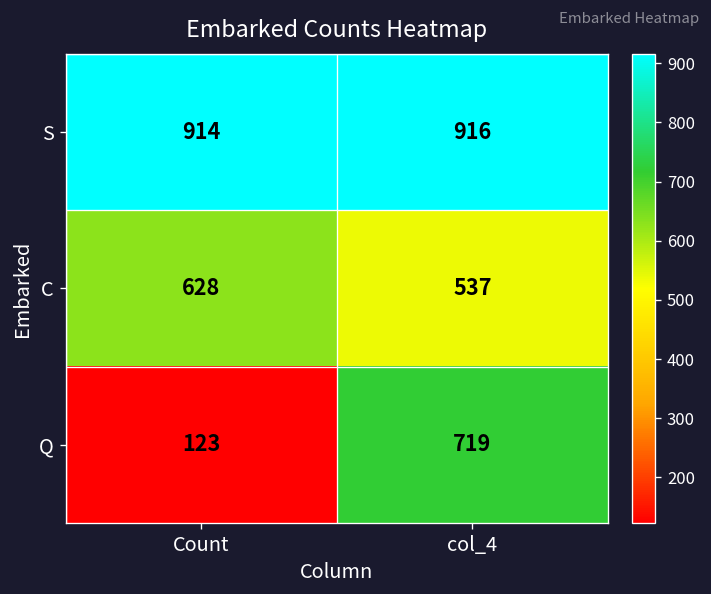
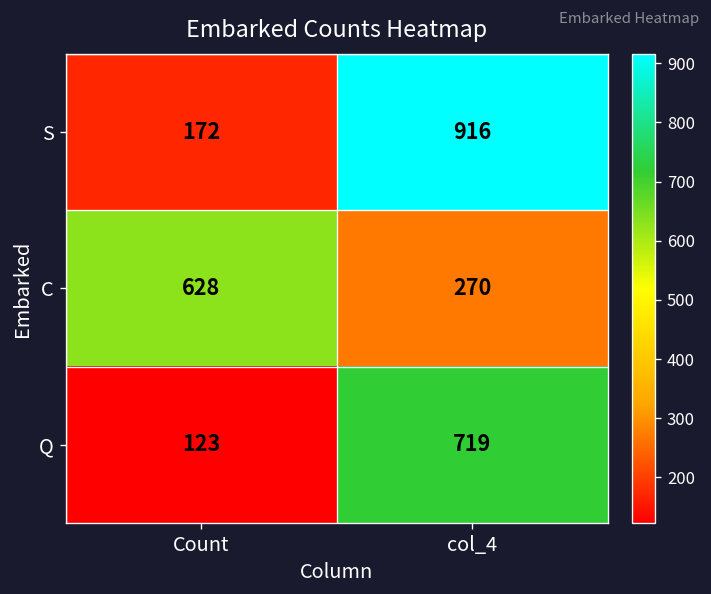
S, Count: 914 -> 172
C, col_4: 537 -> 270
